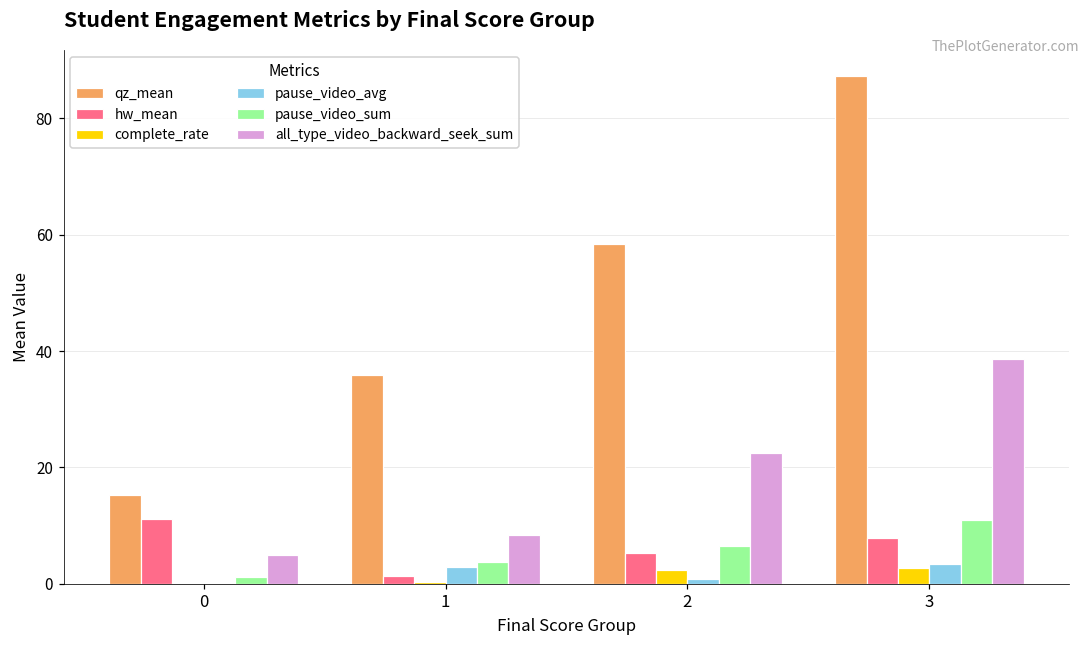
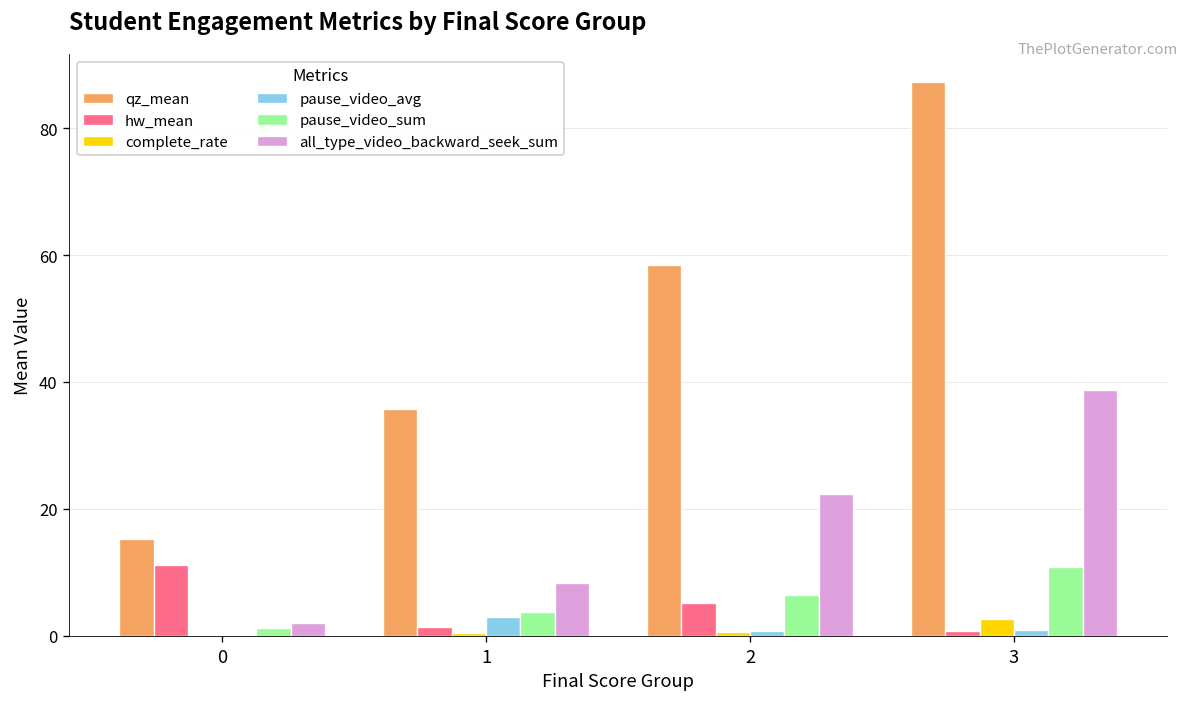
all_type_video_backward_seek_sum, 0: 5 -> 2
complete_rate, 2: 2 -> 1
hw_mean, 3: 8 -> 1
pause_video_avg, 3: 3 -> 1
